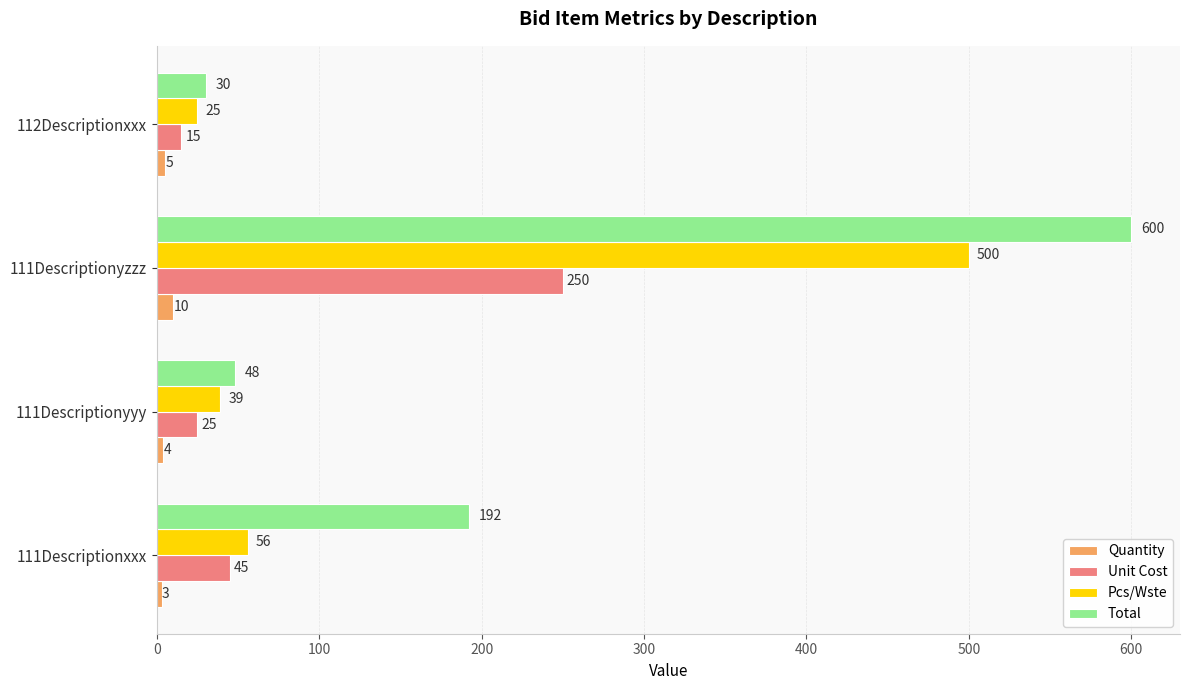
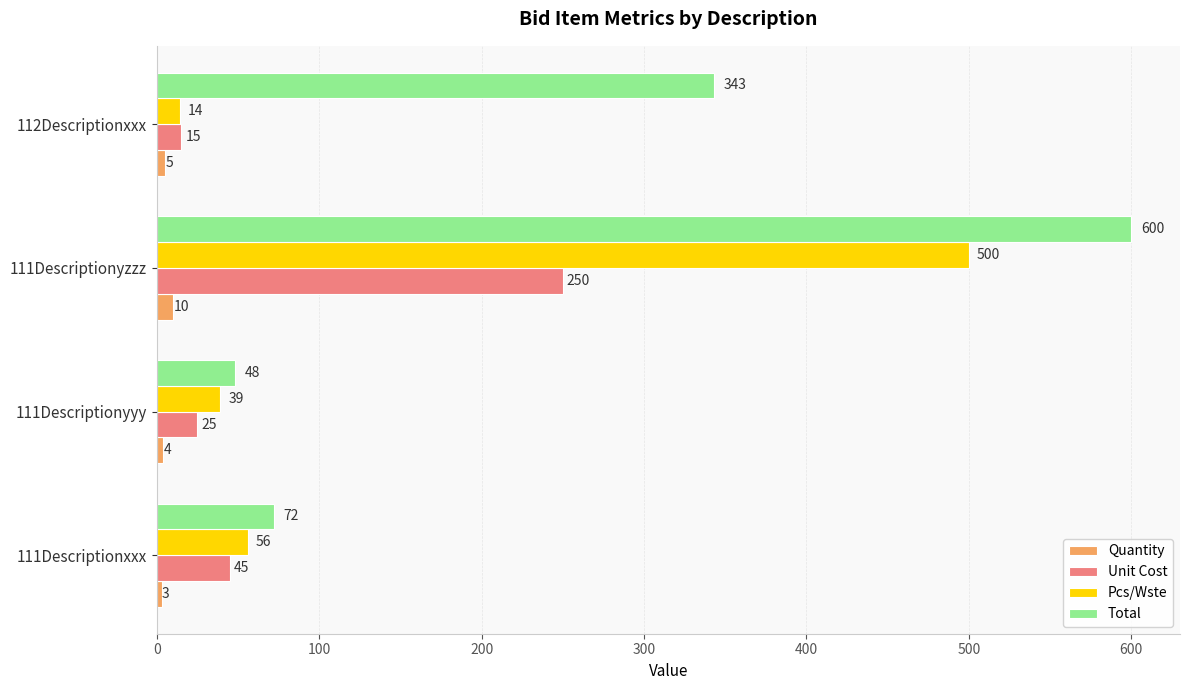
Total, 112Descriptionxxx: 30 -> 343
Pcs/Wste, 112Descriptionxxx: 25 -> 14
Total, 111Descriptionxxx: 192 -> 72
